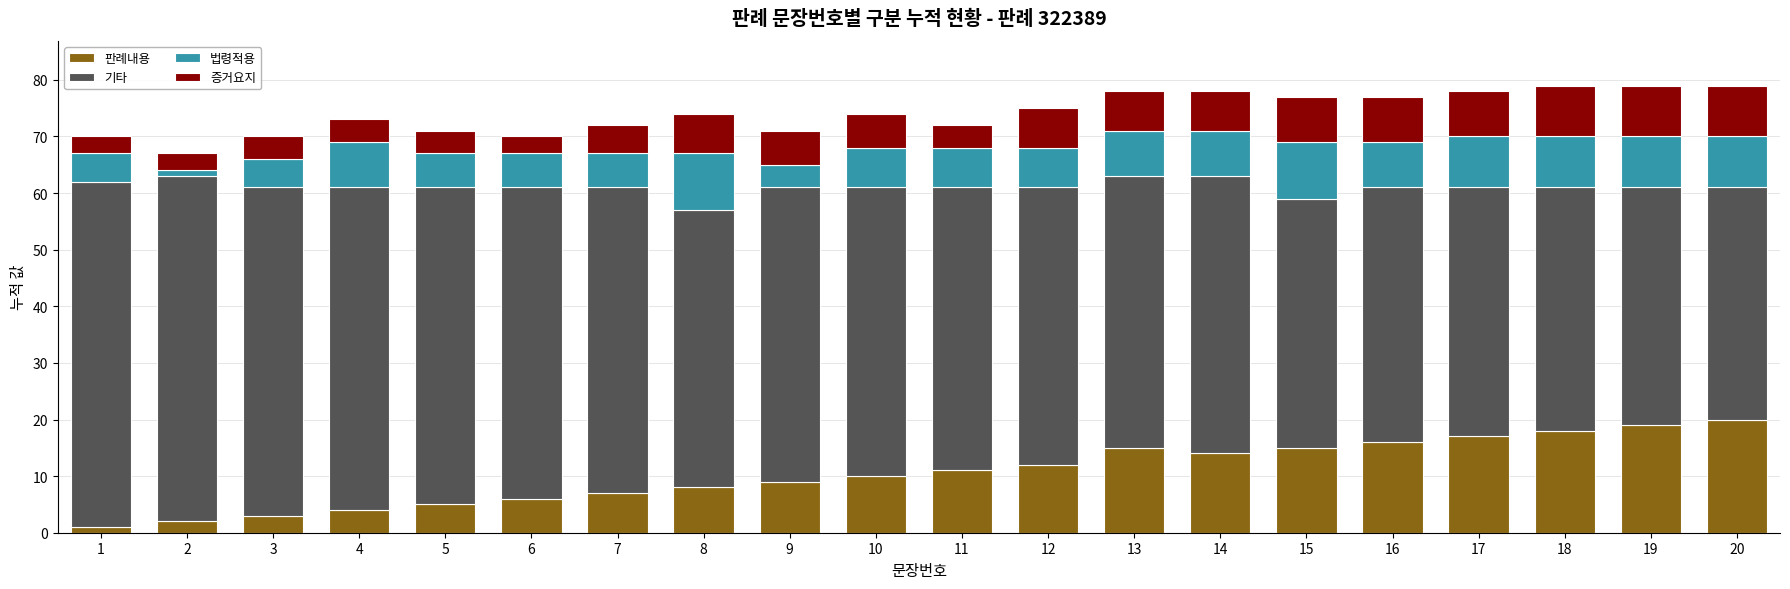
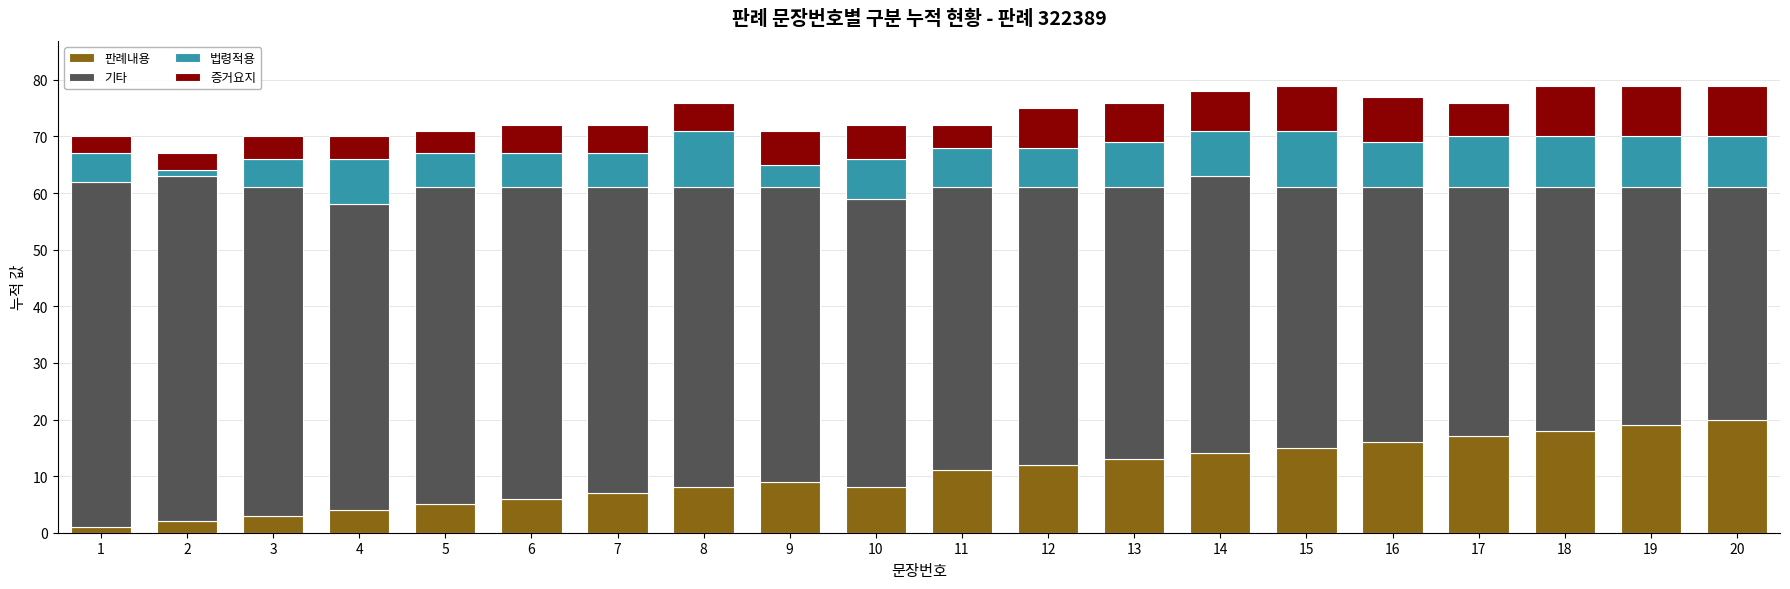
기타, 4: 57 -> 54
증거요지, 6: 3 -> 5
기타, 8: 49 -> 53
증거요지, 8: 7 -> 5
판례내용, 10: 10 -> 8
판례내용, 13: 15 -> 13
기타, 15: 44 -> 46
증거요지, 17: 8 -> 6
